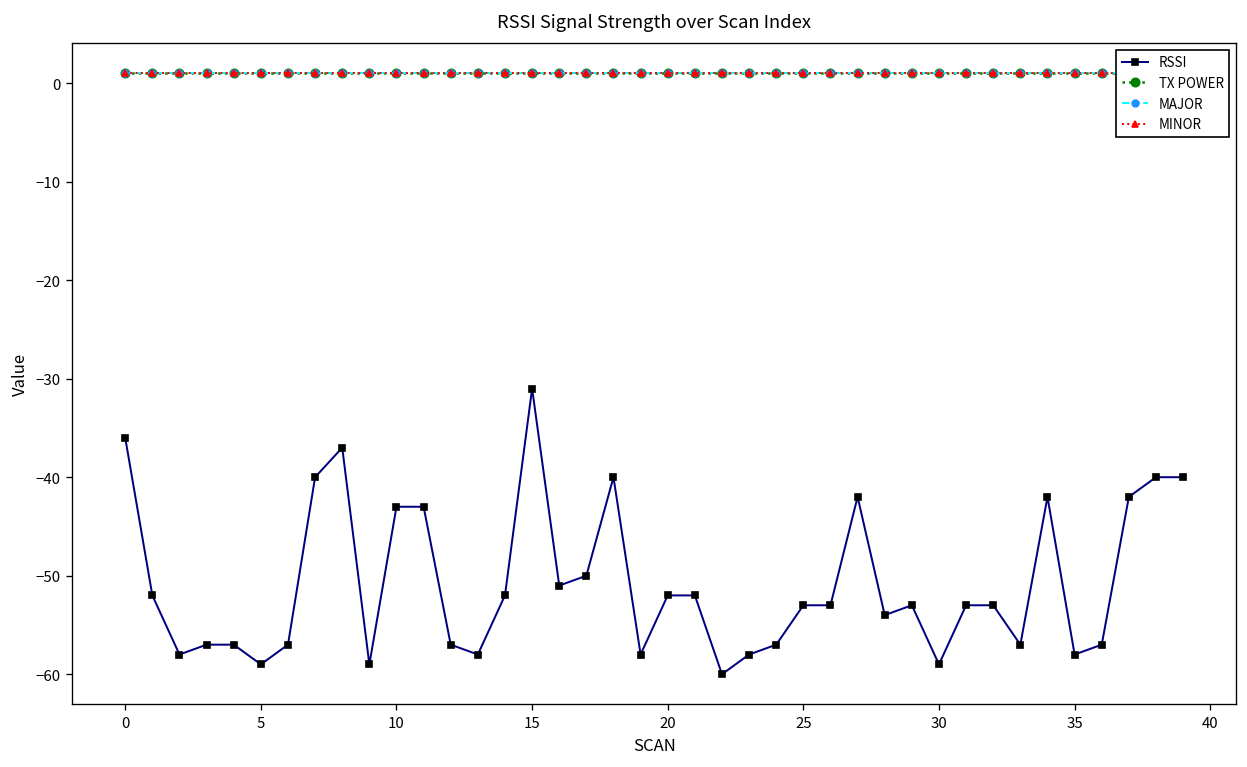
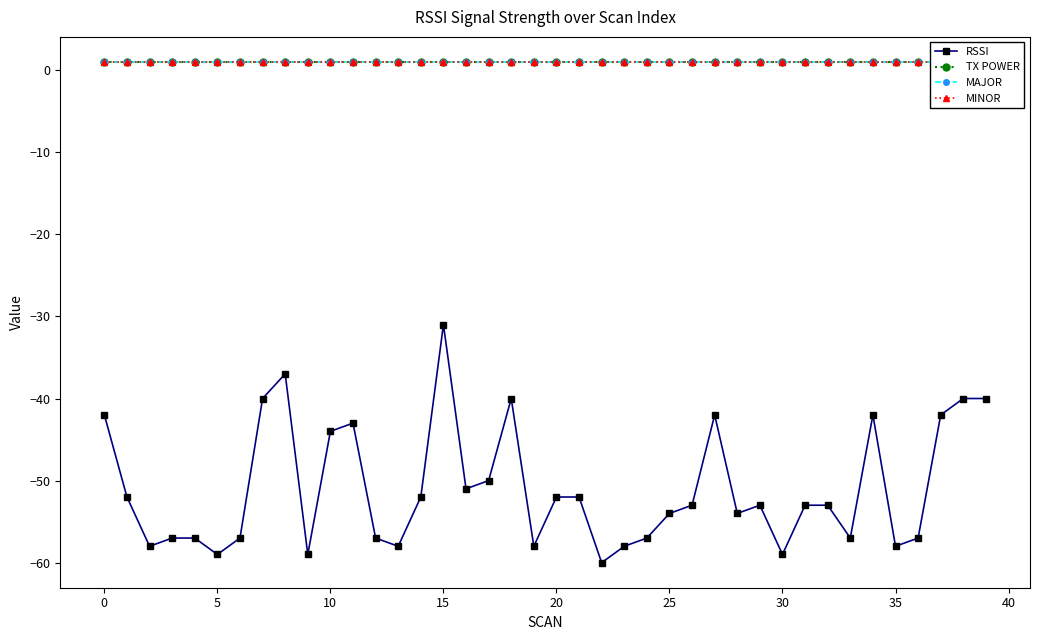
RSSI, 0: -36 -> -42
RSSI, 10: -43 -> -44
RSSI, 25: -53 -> -54
